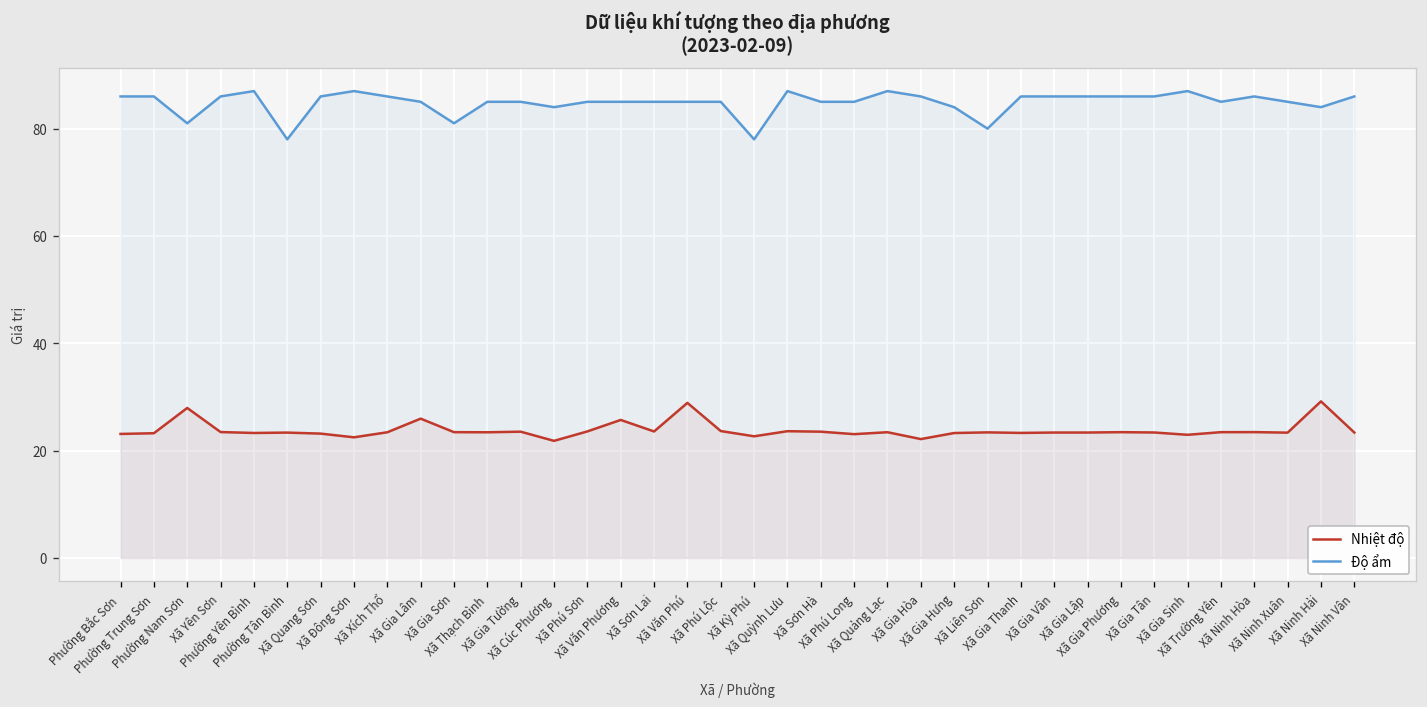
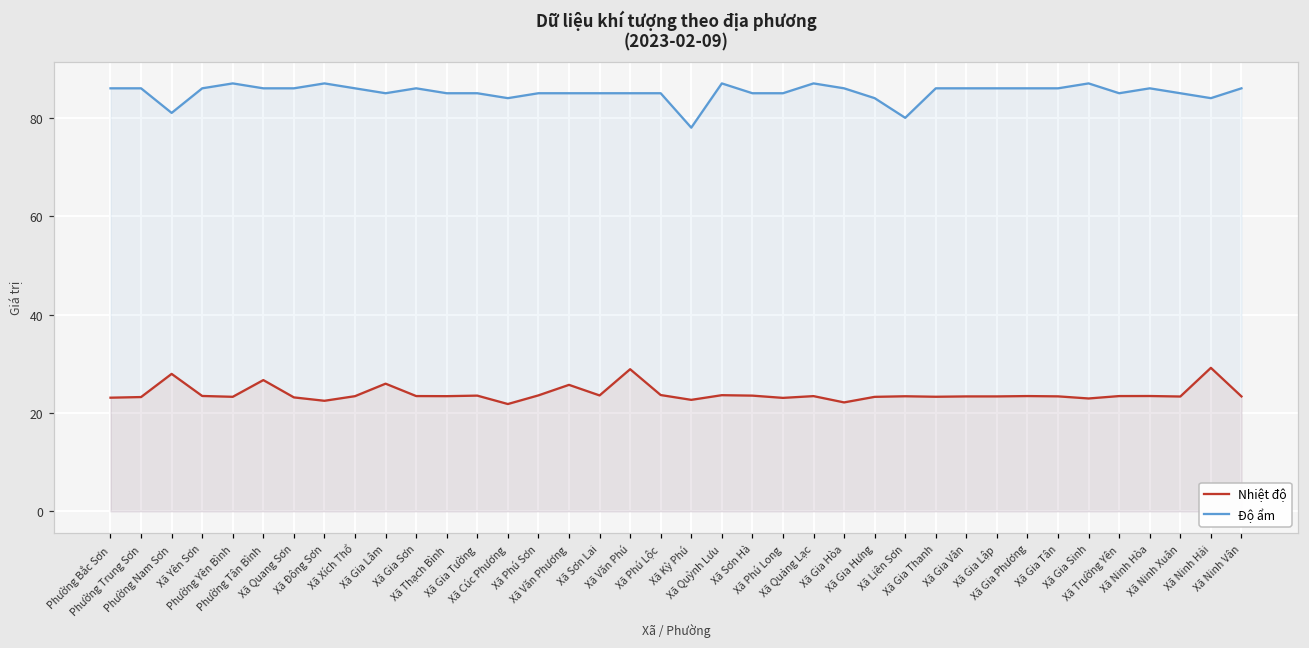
Nhiệt độ, Phường Tân Bình: 23 -> 27
Độ ẩm, Phường Tân Bình: 78 -> 86
Độ ẩm, Xã Gia Sơn: 81 -> 86
